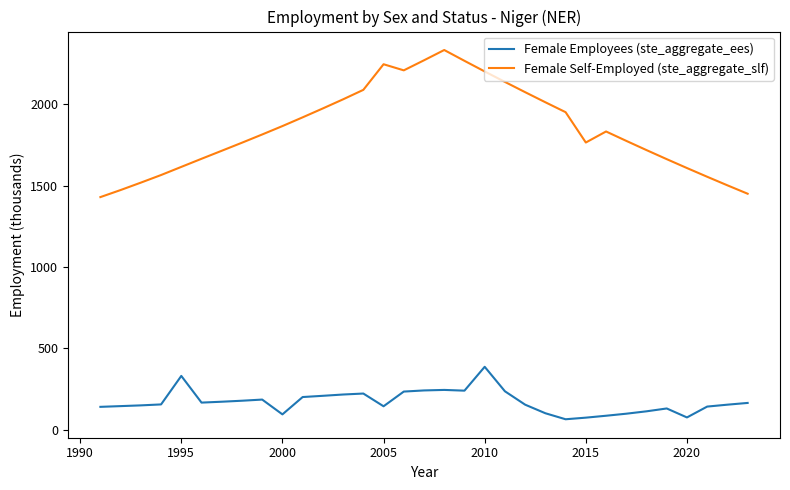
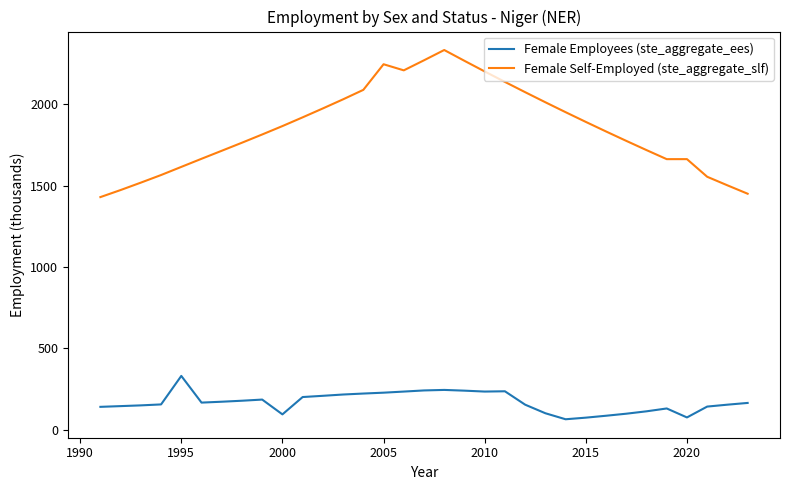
Female Employees (ste_aggregate_ees), 2005: 140 -> 230
Female Employees (ste_aggregate_ees), 2010: 390 -> 230
Female Self-Employed (ste_aggregate_slf), 2015: 1770 -> 1890
Female Self-Employed (ste_aggregate_slf), 2020: 1610 -> 1660
